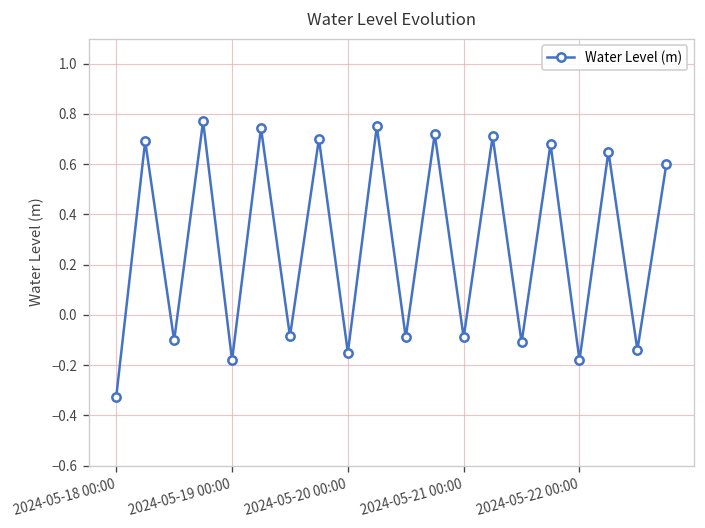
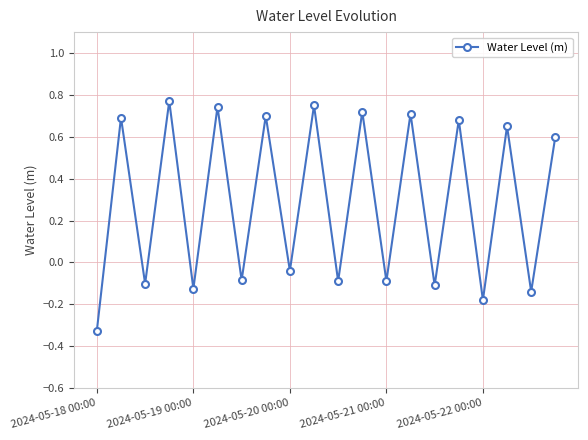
2024-05-19 00:00: -0.18 -> -0.13
2024-05-20 00:00: -0.15 -> -0.04
